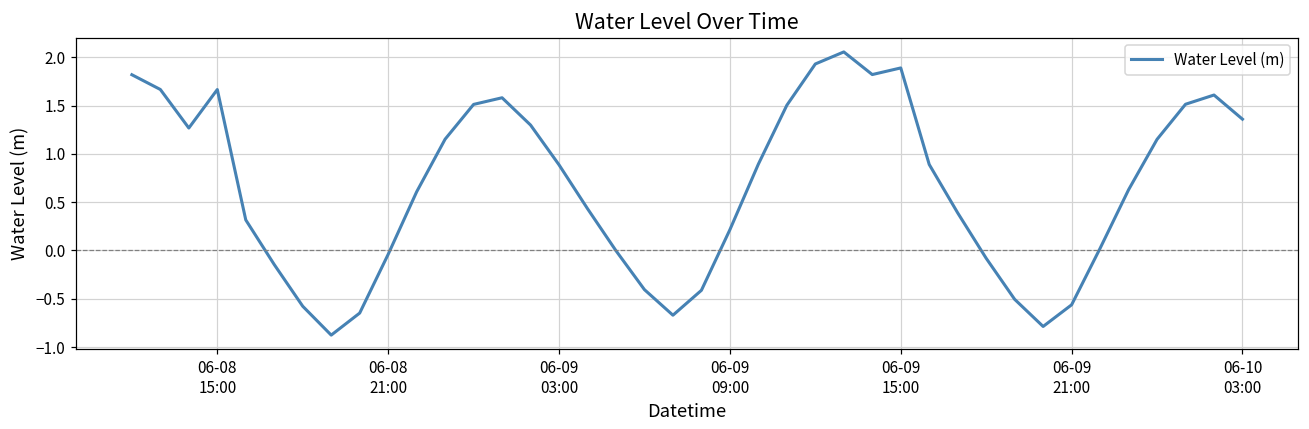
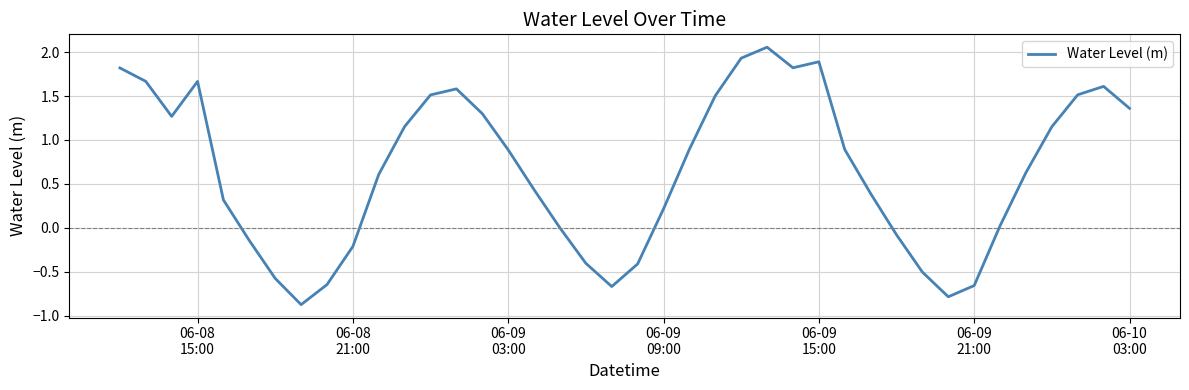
06-08 21:00: 0.0 -> -0.2
06-09 21:00: -0.6 -> -0.7
